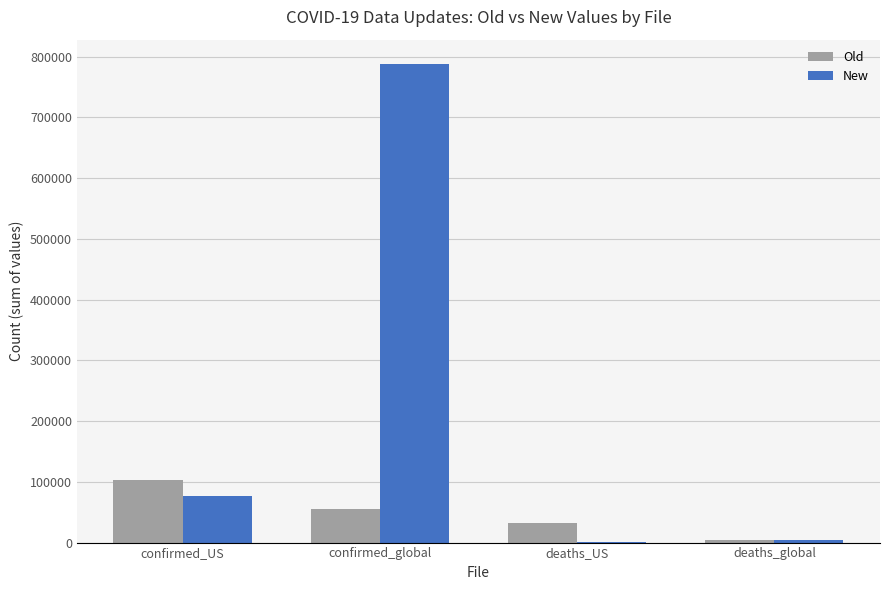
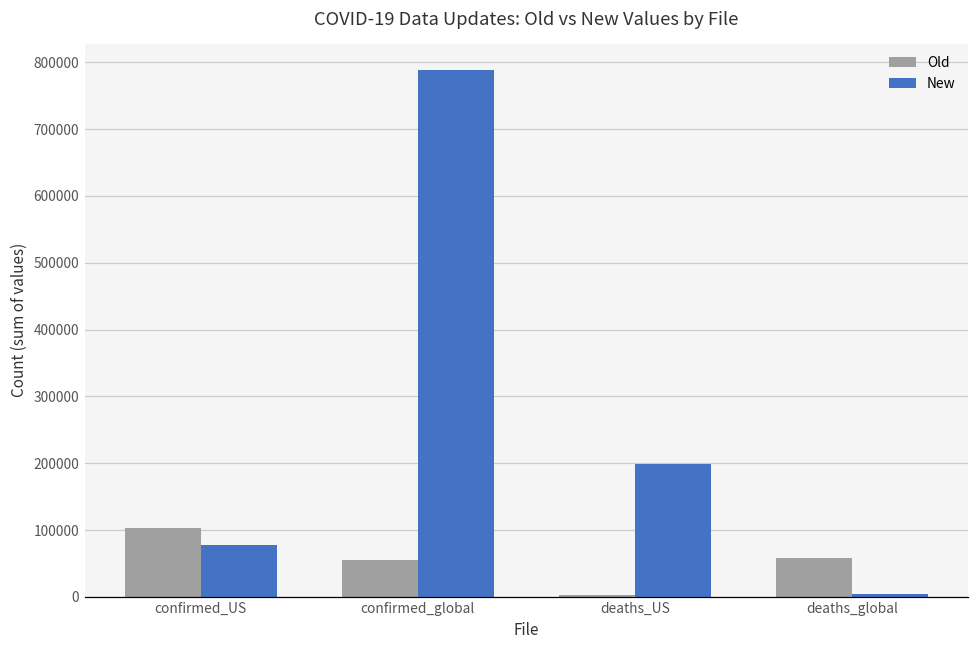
Old, deaths_US: 30000 -> 0
New, deaths_US: 0 -> 200000
Old, deaths_global: 0 -> 60000
